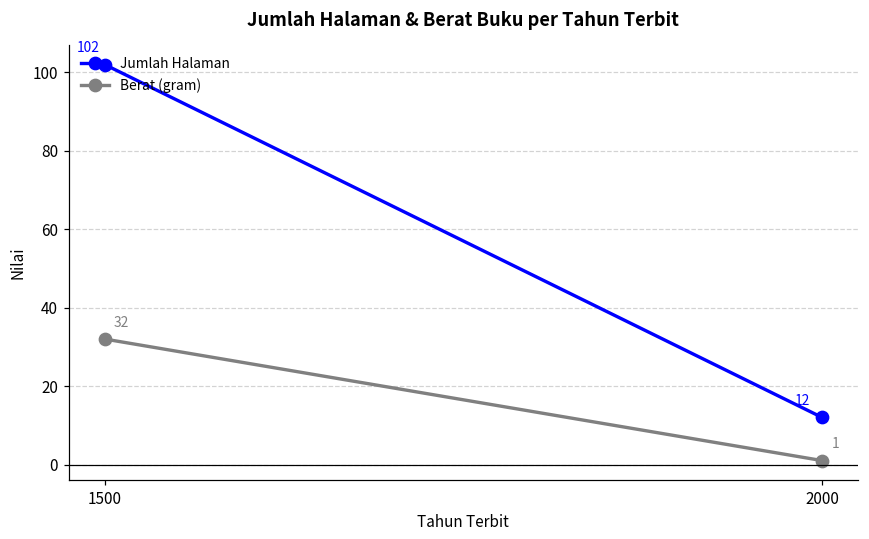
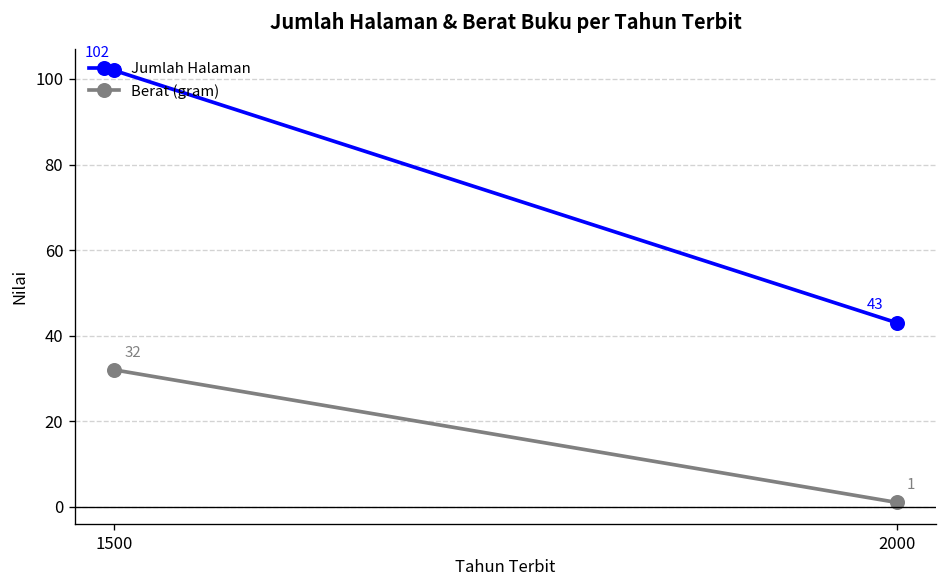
Jumlah Halaman, 2000: 12 -> 43
